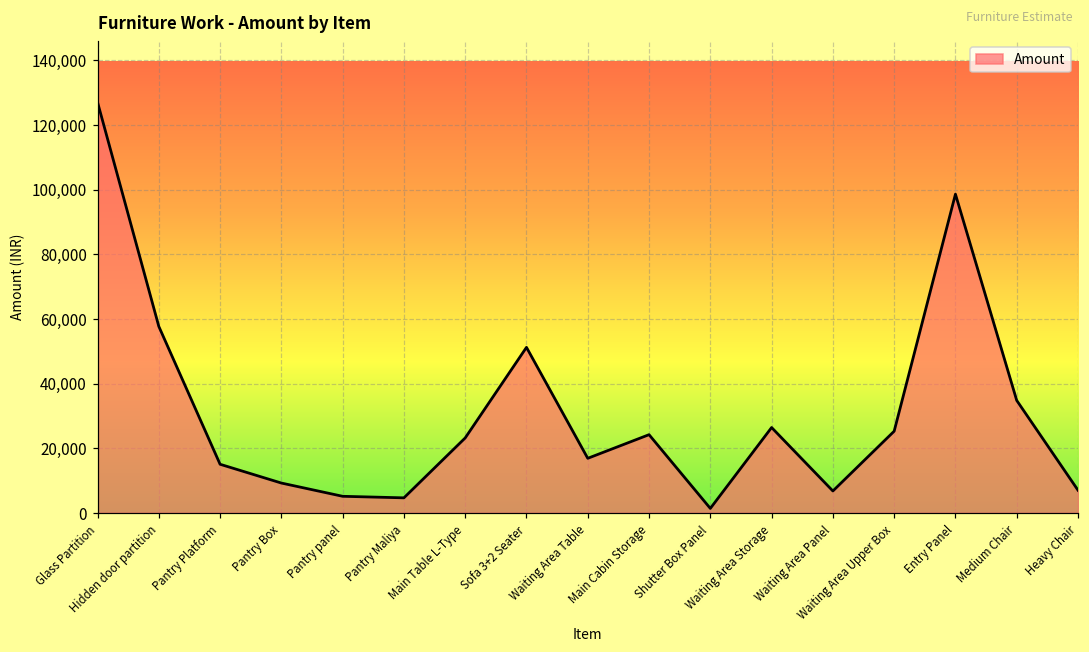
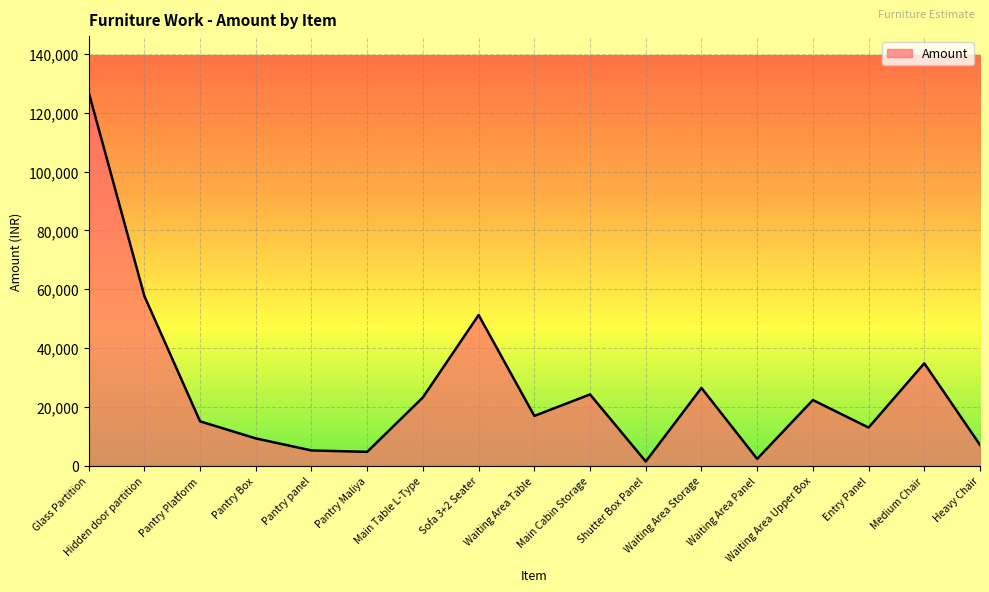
Waiting Area Panel: 7,000 -> 2,000
Waiting Area Upper Box: 25,000 -> 22,000
Entry Panel: 99,000 -> 13,000
